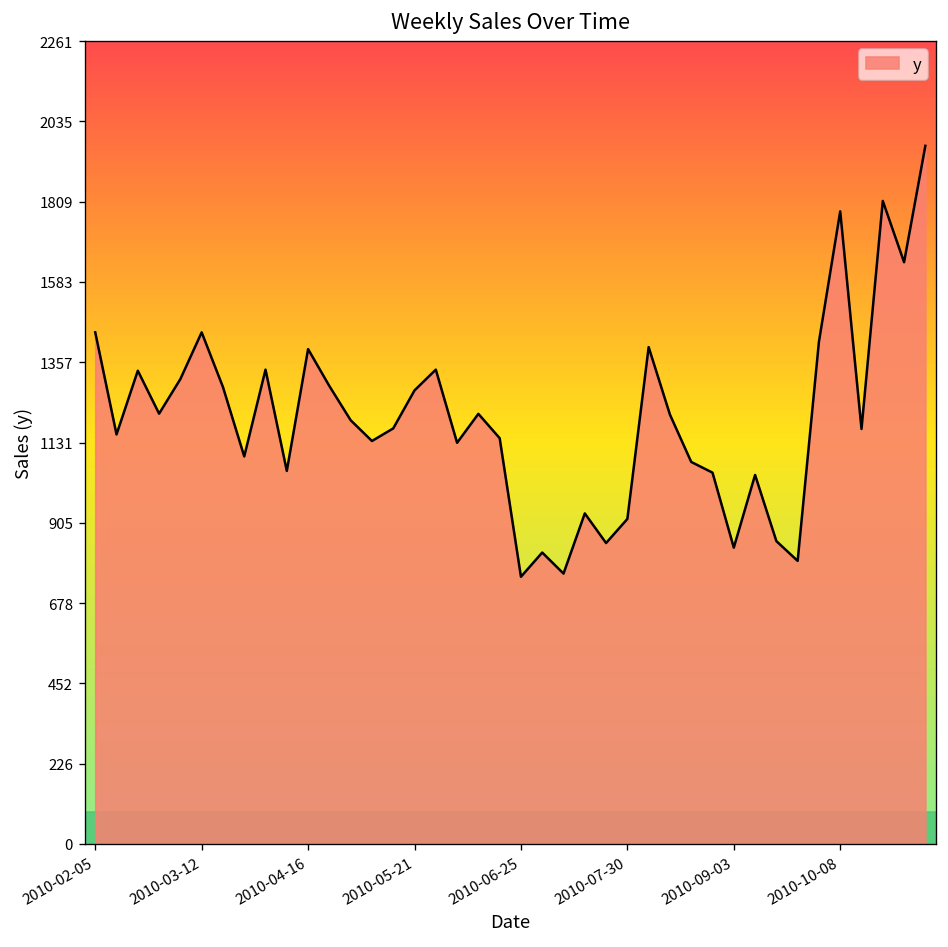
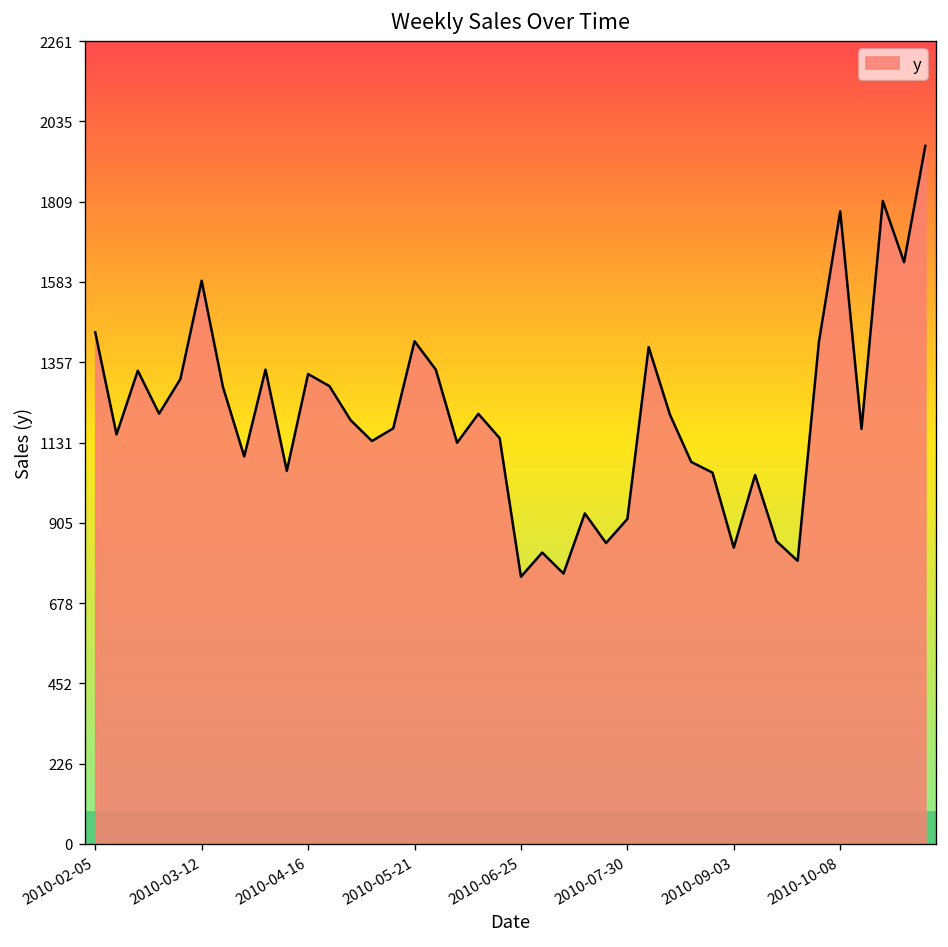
2010-03-12: 1440 -> 1590
2010-04-16: 1390 -> 1320
2010-05-21: 1280 -> 1420
